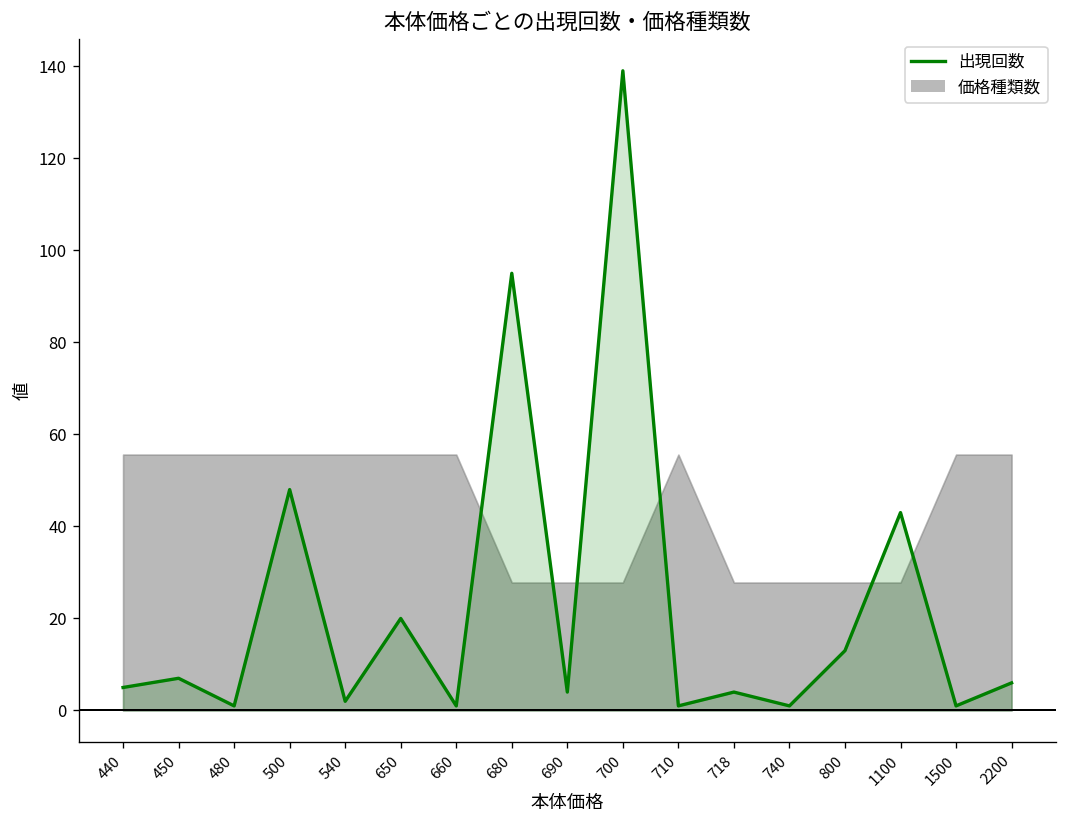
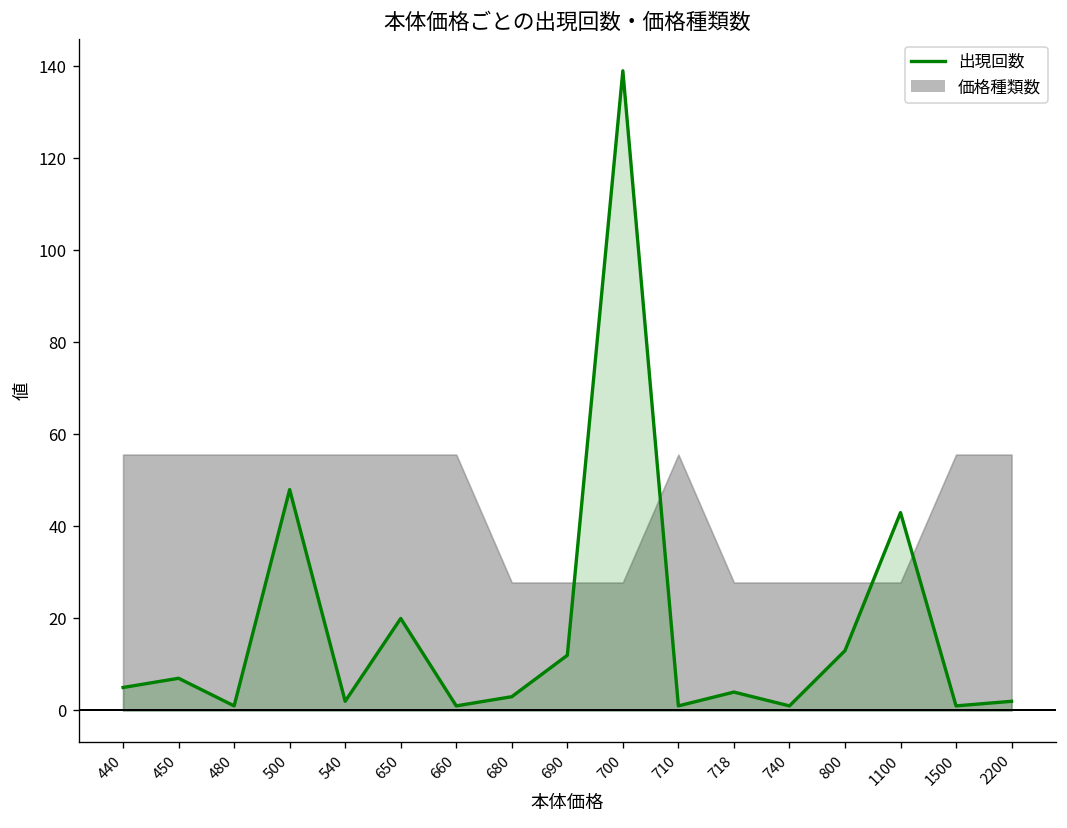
出現回数, 680: 95 -> 3
出現回数, 690: 4 -> 12
出現回数, 2200: 6 -> 2
